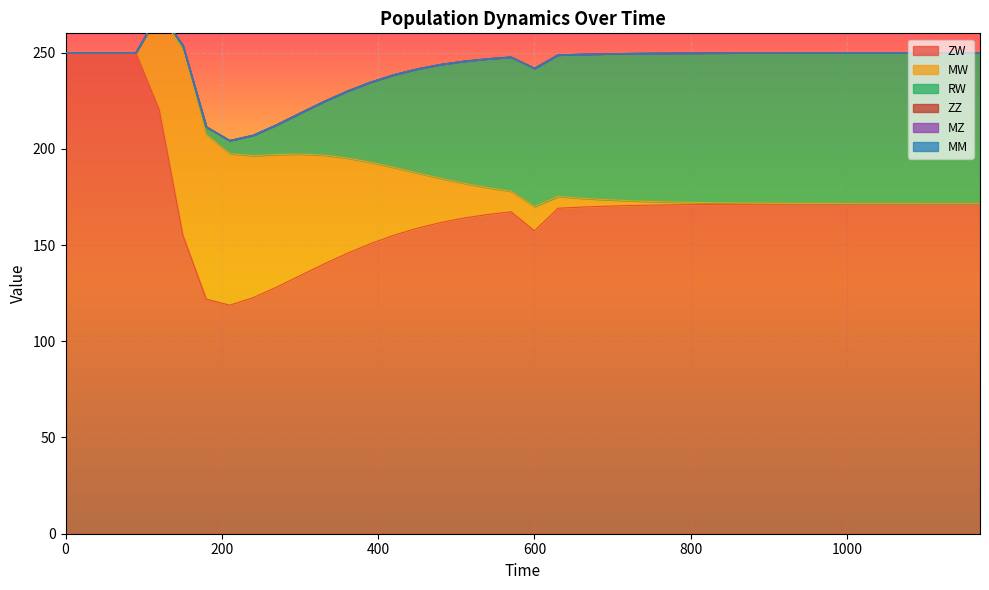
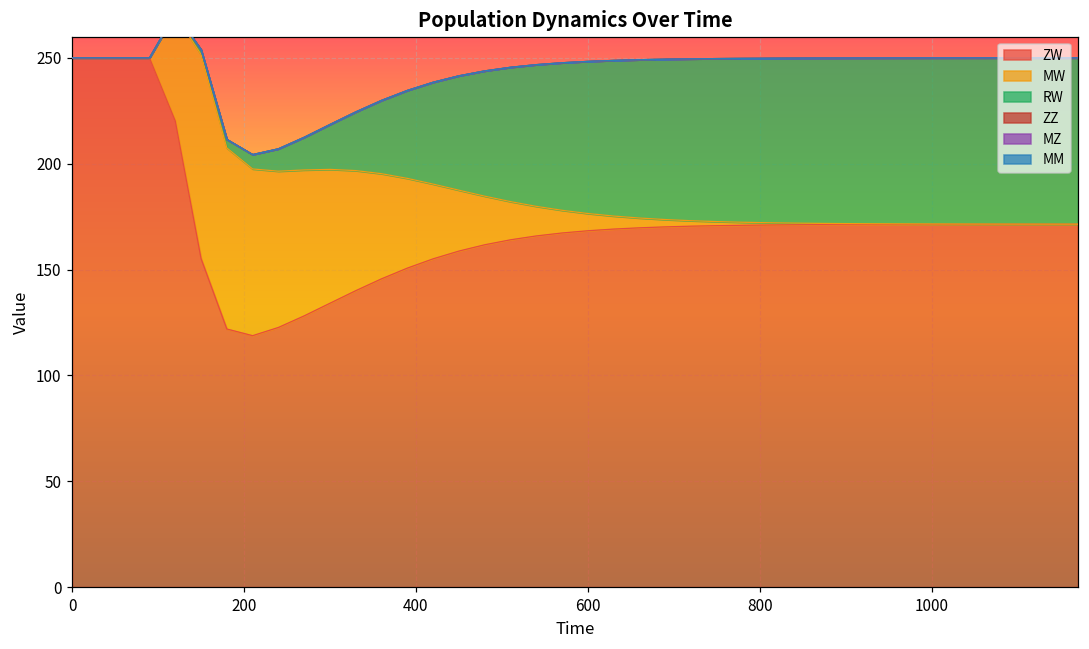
ZW, 600: 157 -> 168
MW, 600: 13 -> 8
